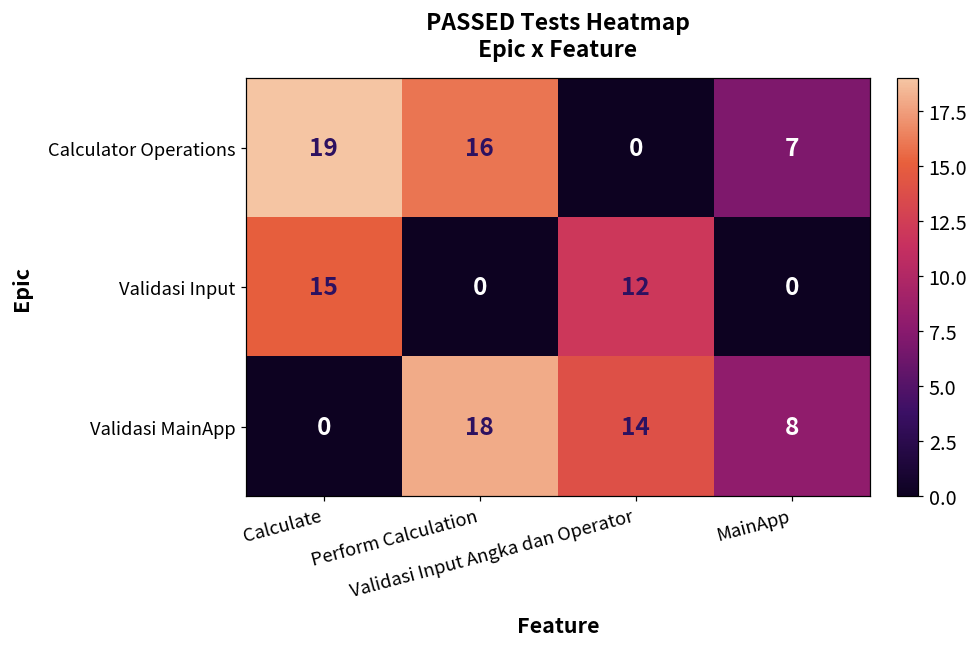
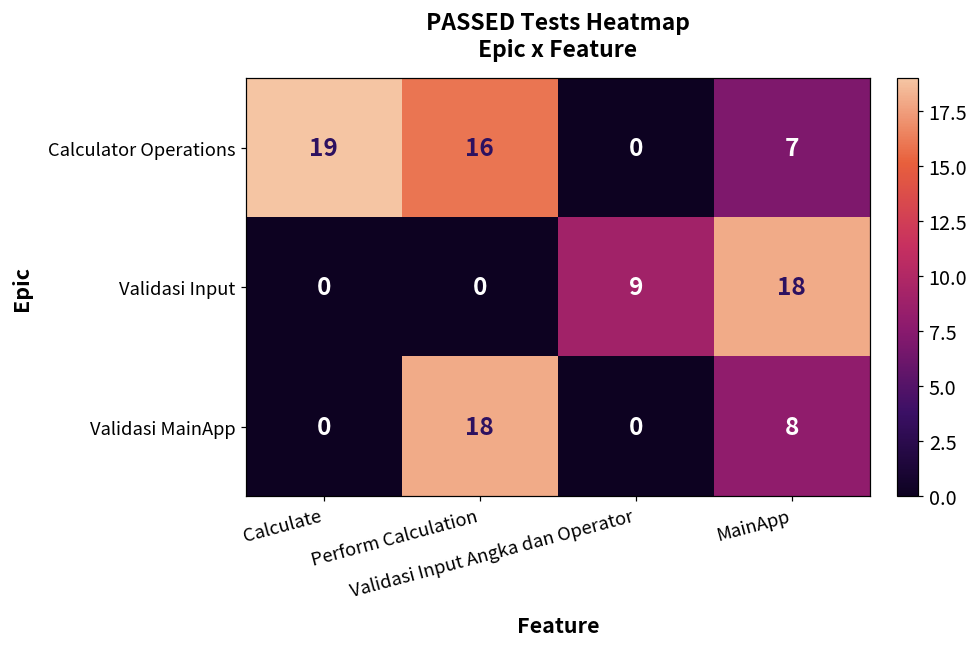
Validasi Input, Calculate: 15 -> 0
Validasi Input, Validasi Input Angka dan Operator: 12 -> 9
Validasi Input, MainApp: 0 -> 18
Validasi MainApp, Validasi Input Angka dan Operator: 14 -> 0
